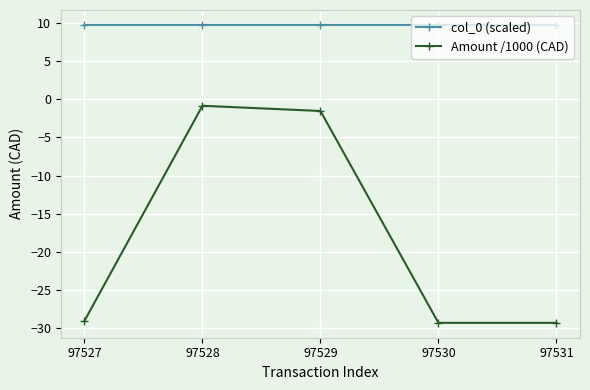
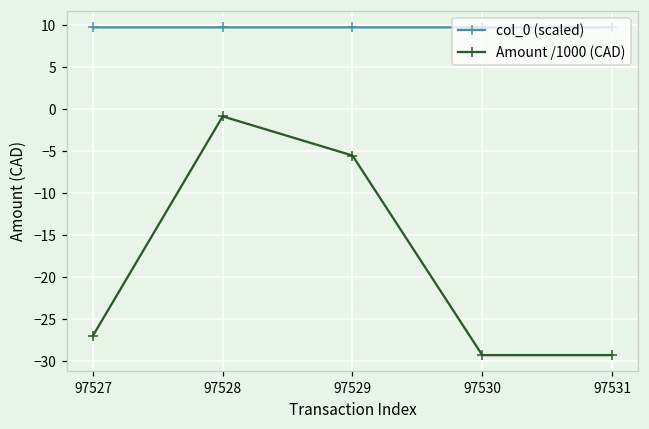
Amount /1000 (CAD), 97527: -29 -> -27
Amount /1000 (CAD), 97529: -2 -> -6
